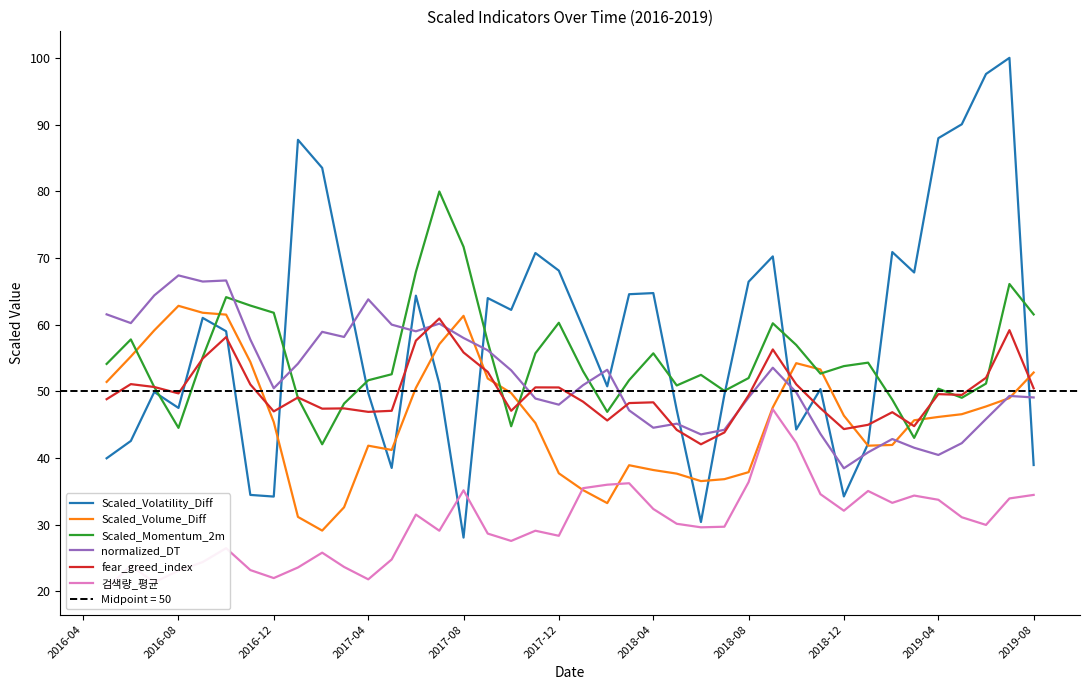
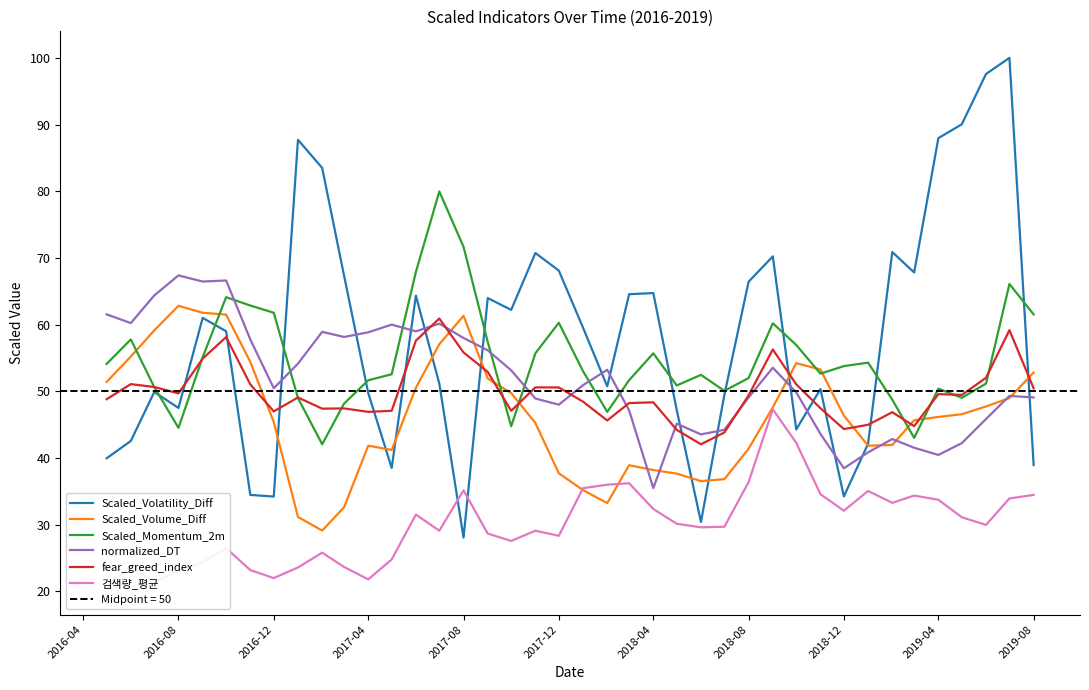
normalized_DT, 2017-04: 64 -> 59
normalized_DT, 2018-04: 45 -> 35
Scaled_Volume_Diff, 2018-08: 38 -> 41
